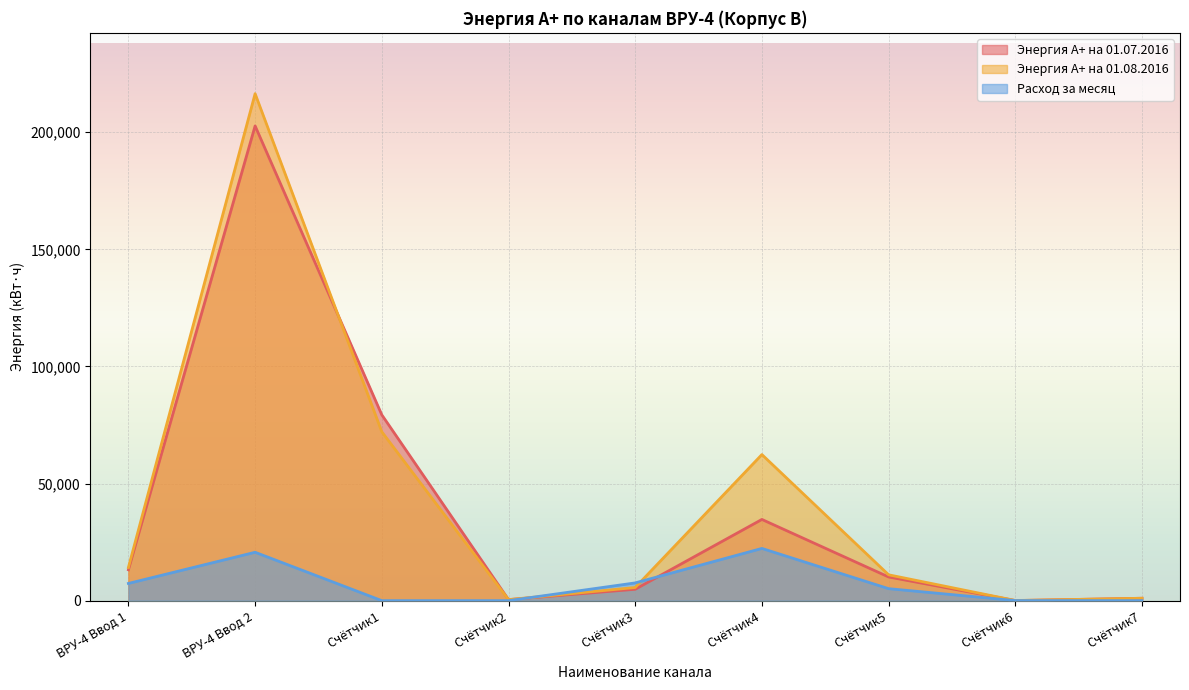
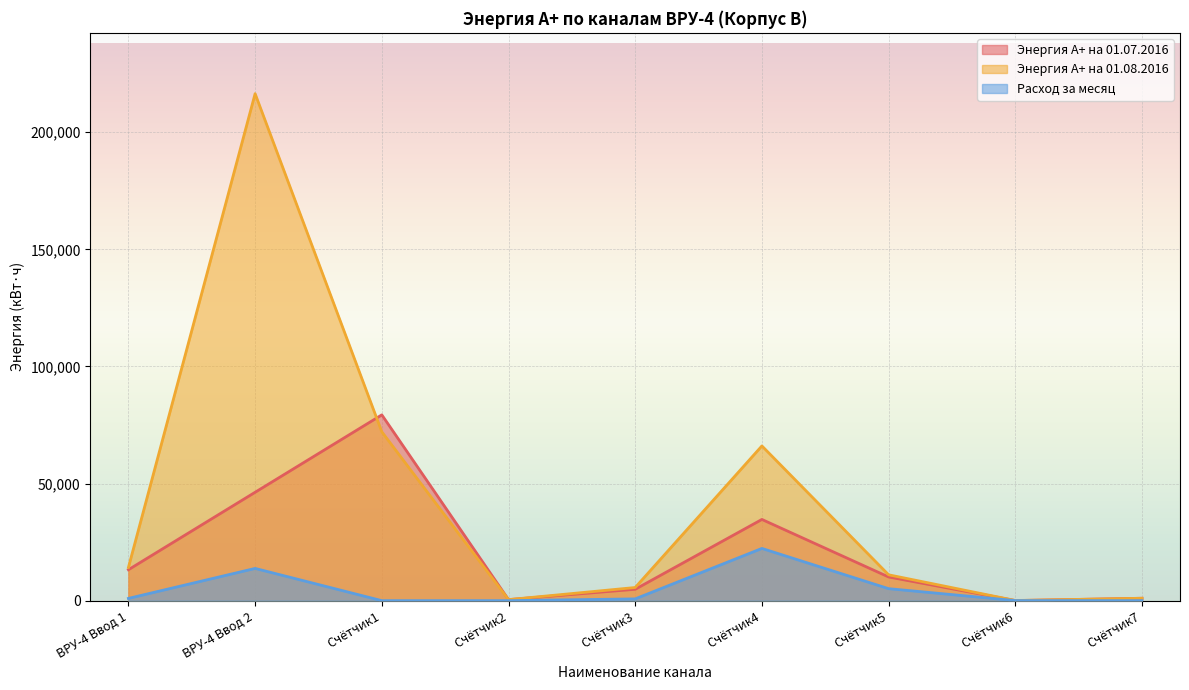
Расход за месяц, ВРУ-4 Ввод 1: 7,000 -> 1,000
Энергия A+ на 01.07.2016, ВРУ-4 Ввод 2: 203,000 -> 46,000
Расход за месяц, ВРУ-4 Ввод 2: 21,000 -> 14,000
Расход за месяц, Счётчик3: 8,000 -> 1,000
Энергия A+ на 01.08.2016, Счётчик4: 62,000 -> 66,000
